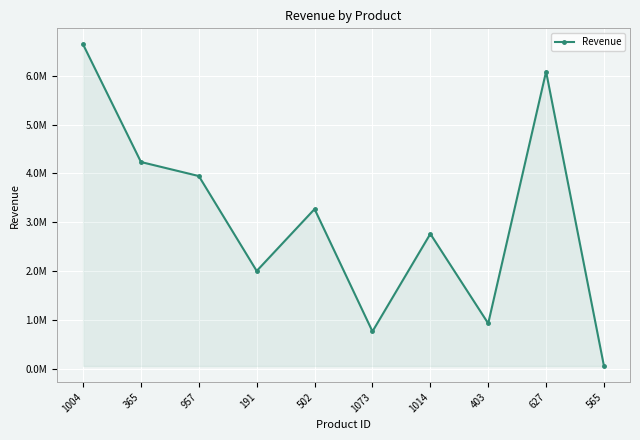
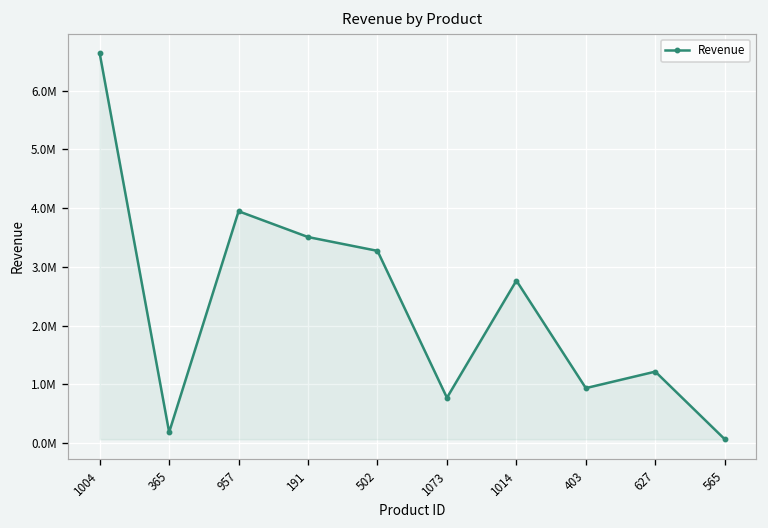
365: 4200000 -> 200000
191: 2000000 -> 3500000
627: 6100000 -> 1200000
